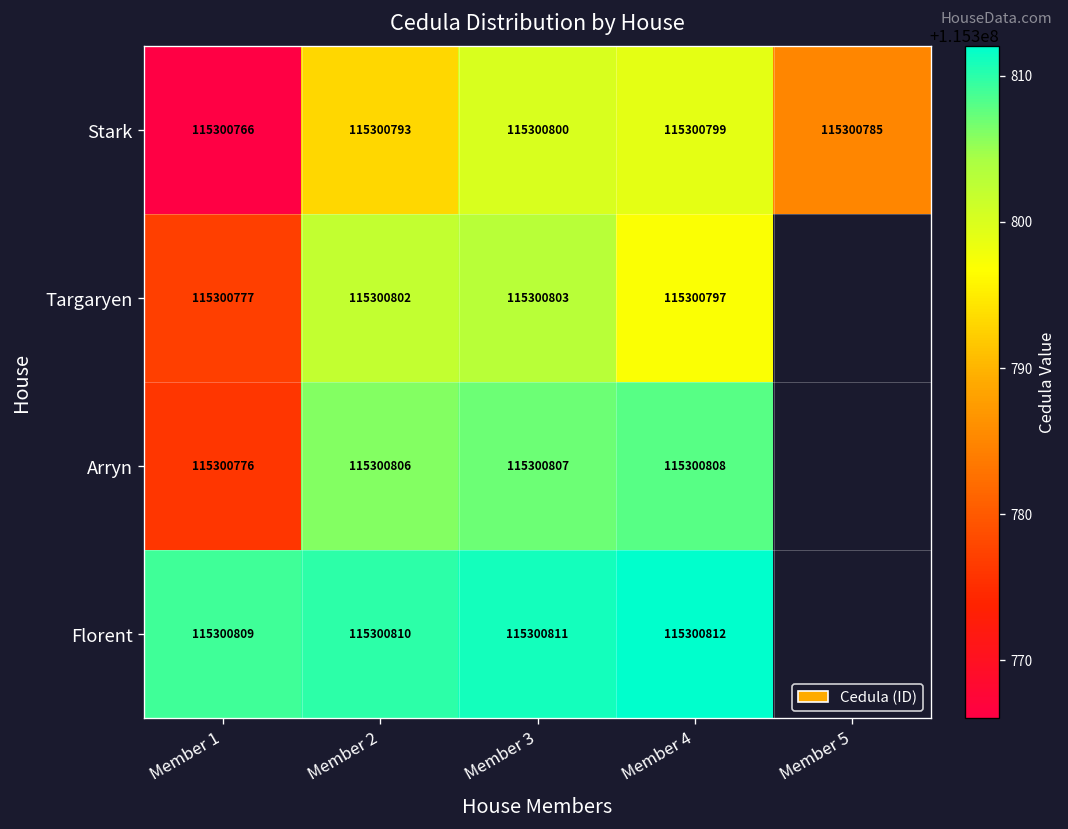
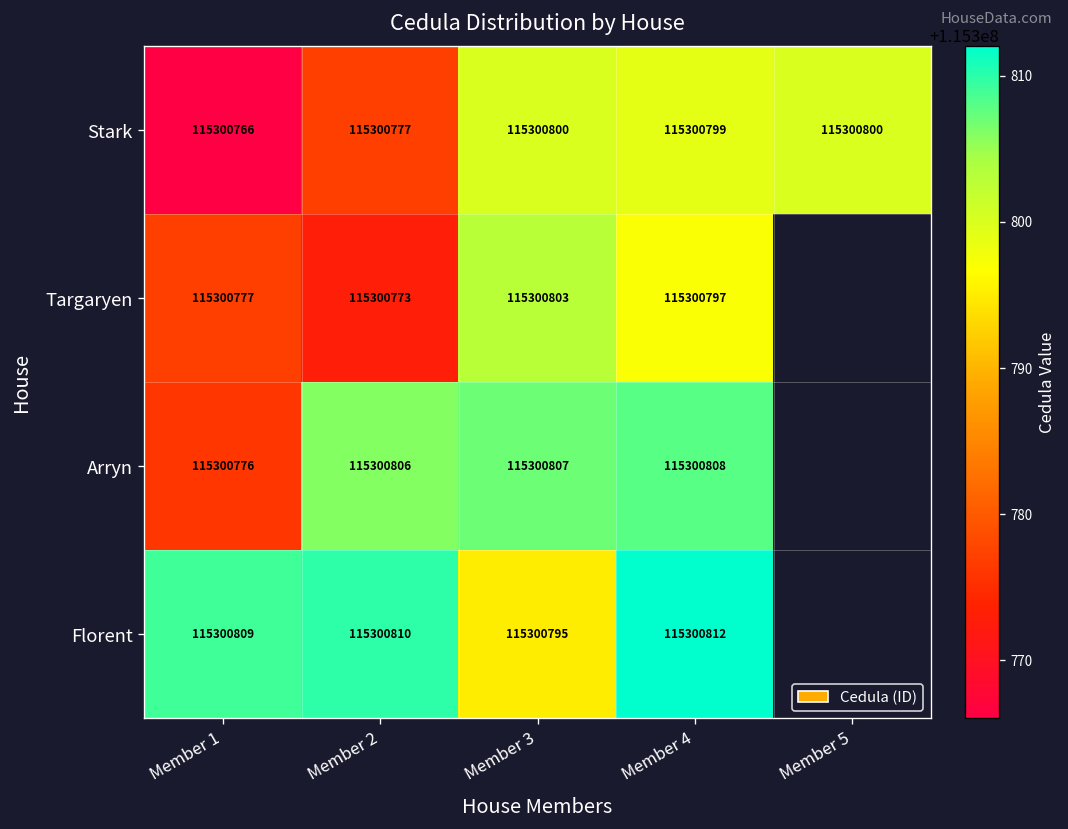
Stark, Member 2: 115300793 -> 115300777
Stark, Member 5: 115300785 -> 115300800
Targaryen, Member 2: 115300802 -> 115300773
Florent, Member 3: 115300811 -> 115300795
